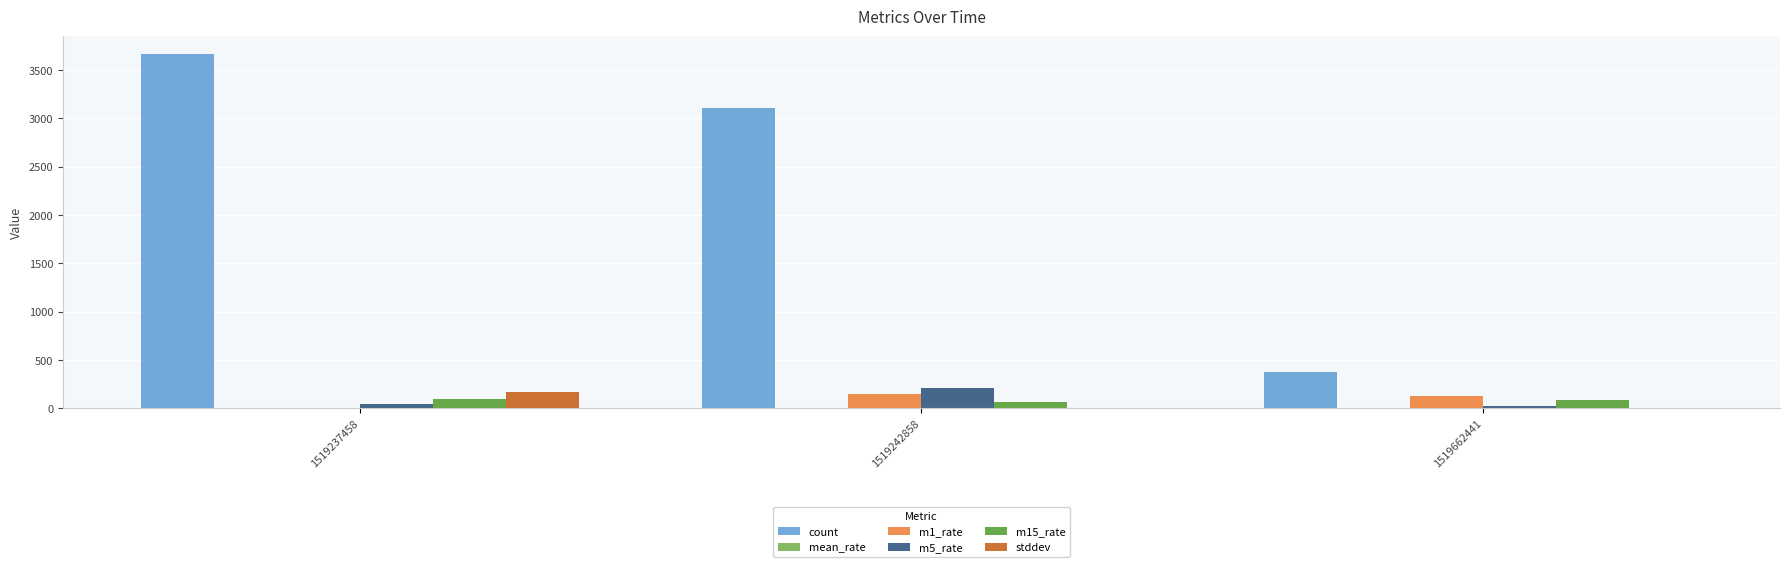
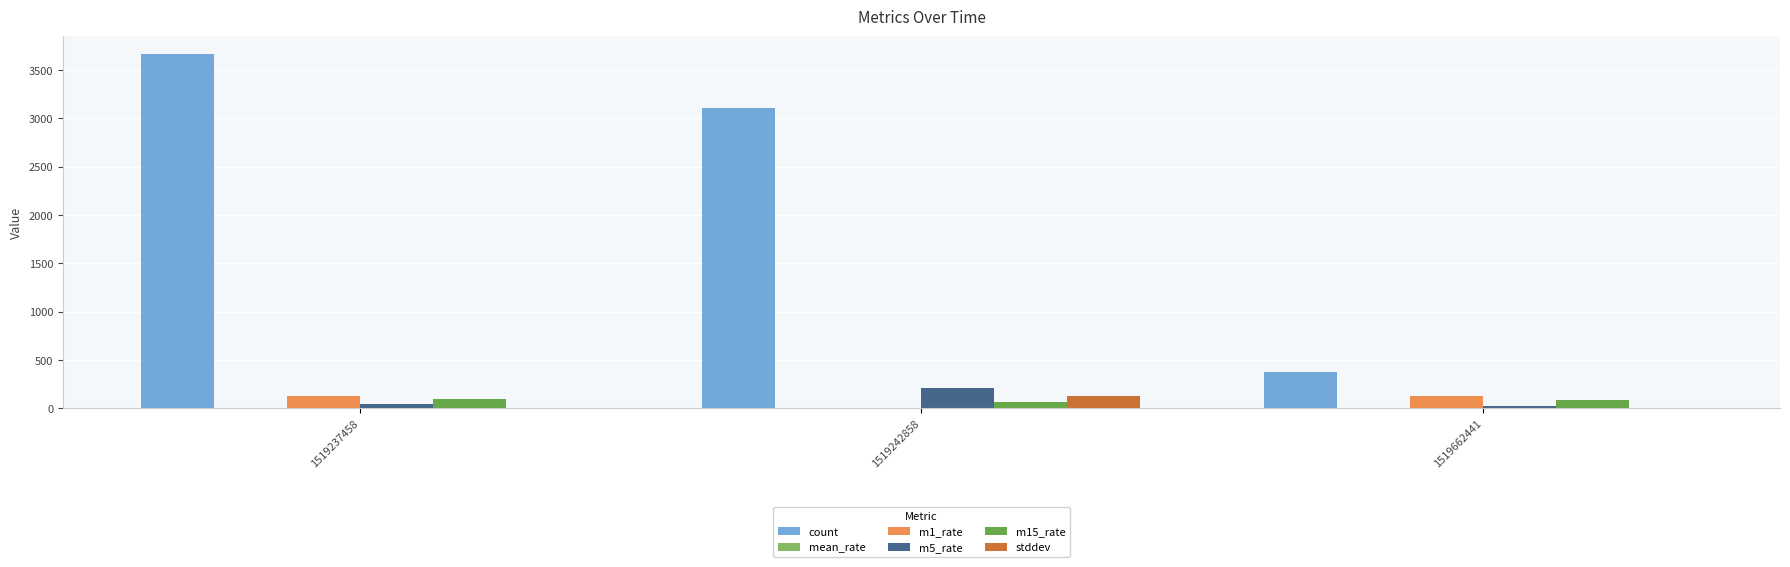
m1_rate, 1519237458: 0 -> 100
stddev, 1519237458: 200 -> 0
m1_rate, 1519242858: 200 -> 0
stddev, 1519242858: 0 -> 100
